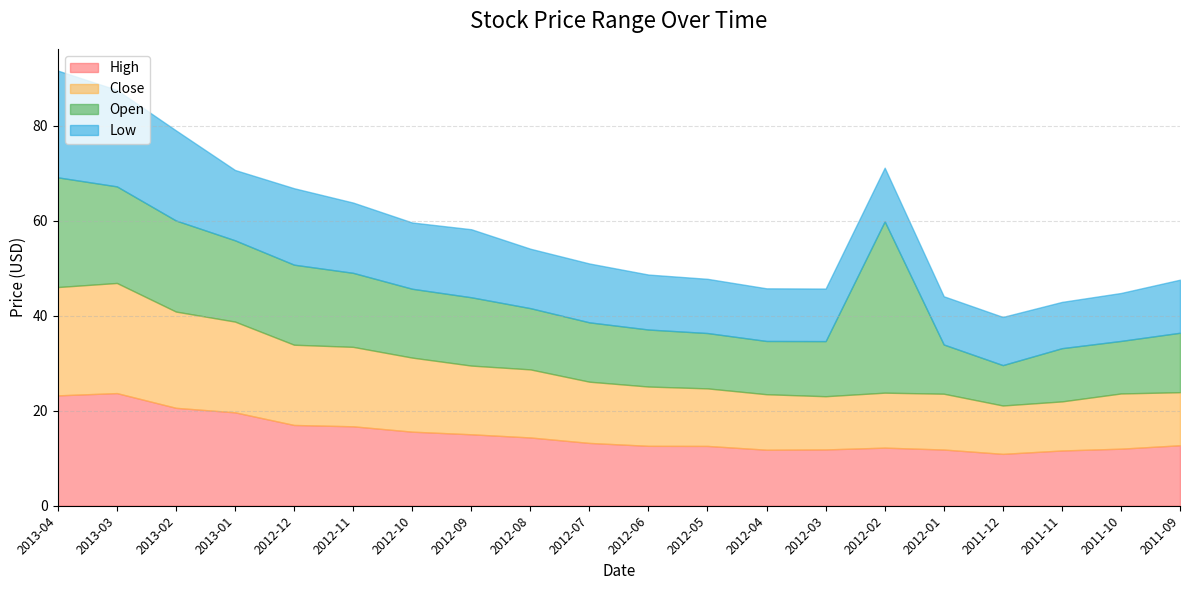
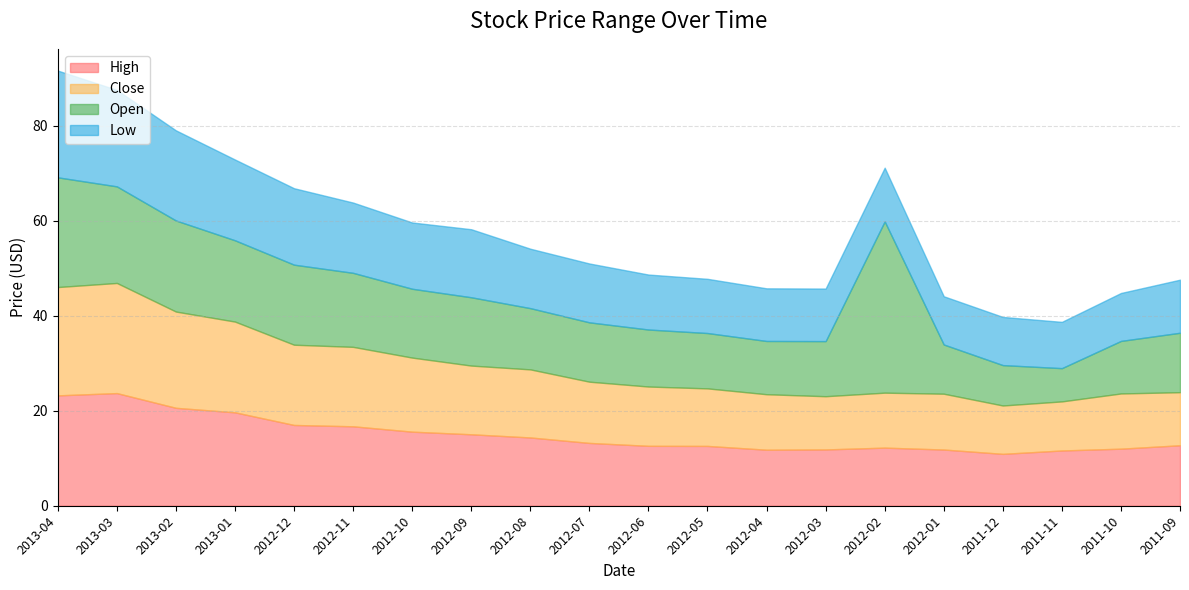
Low, 2013-01: 15 -> 17
Open, 2011-11: 11 -> 7
